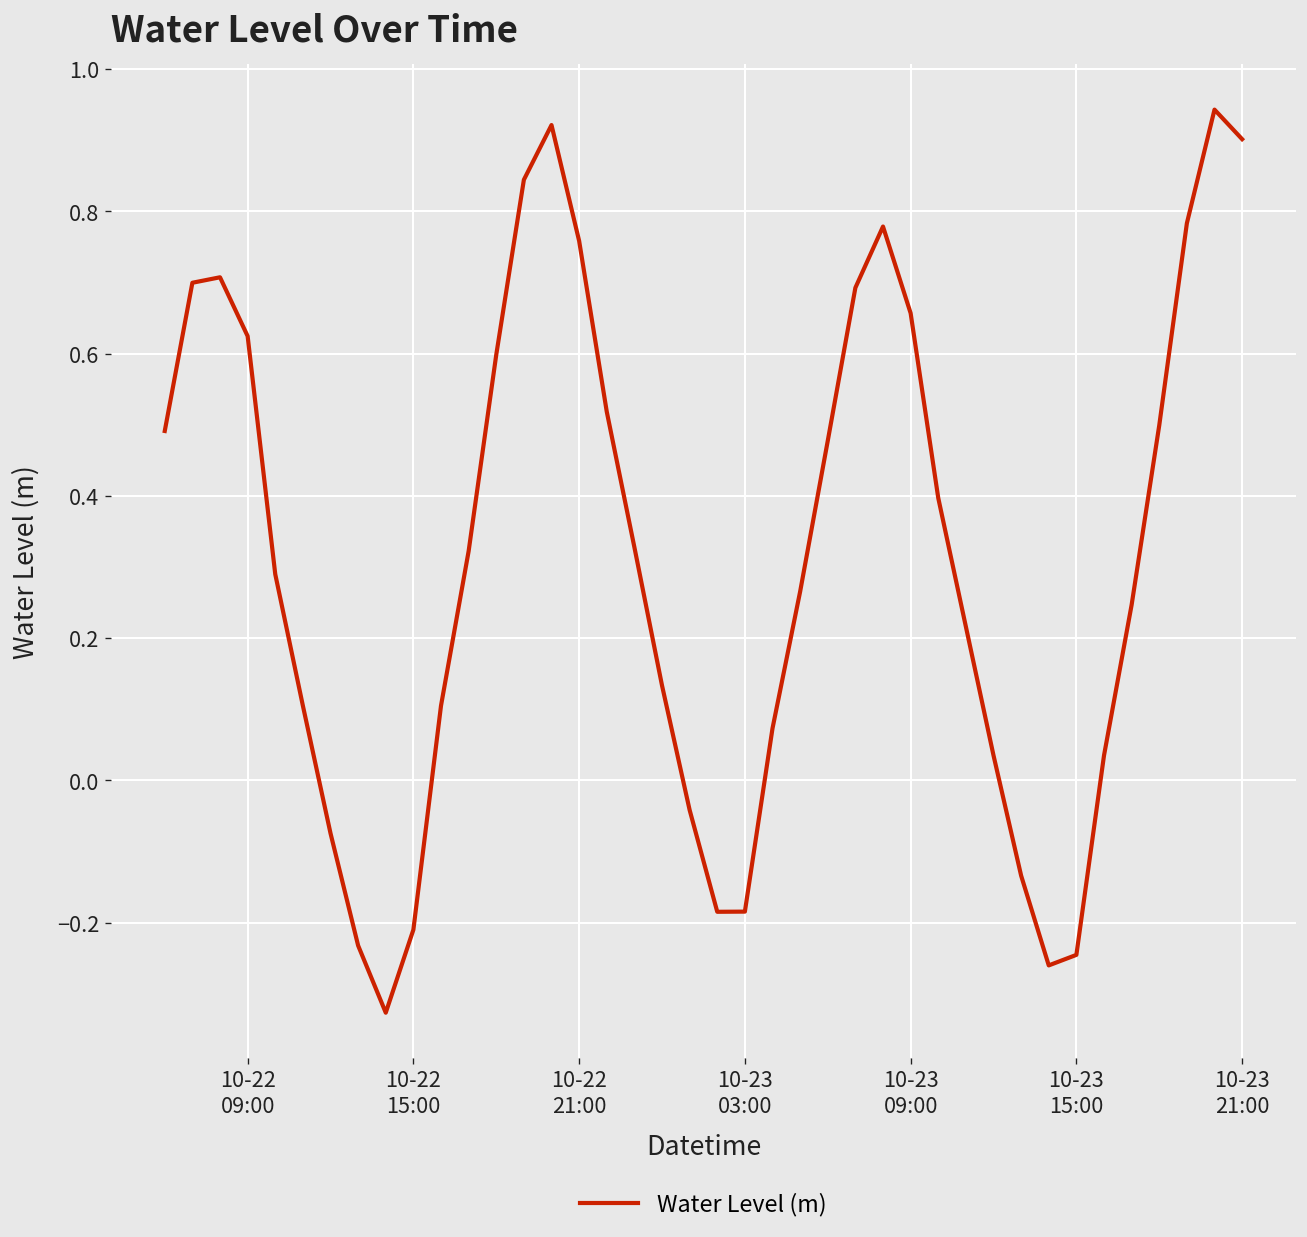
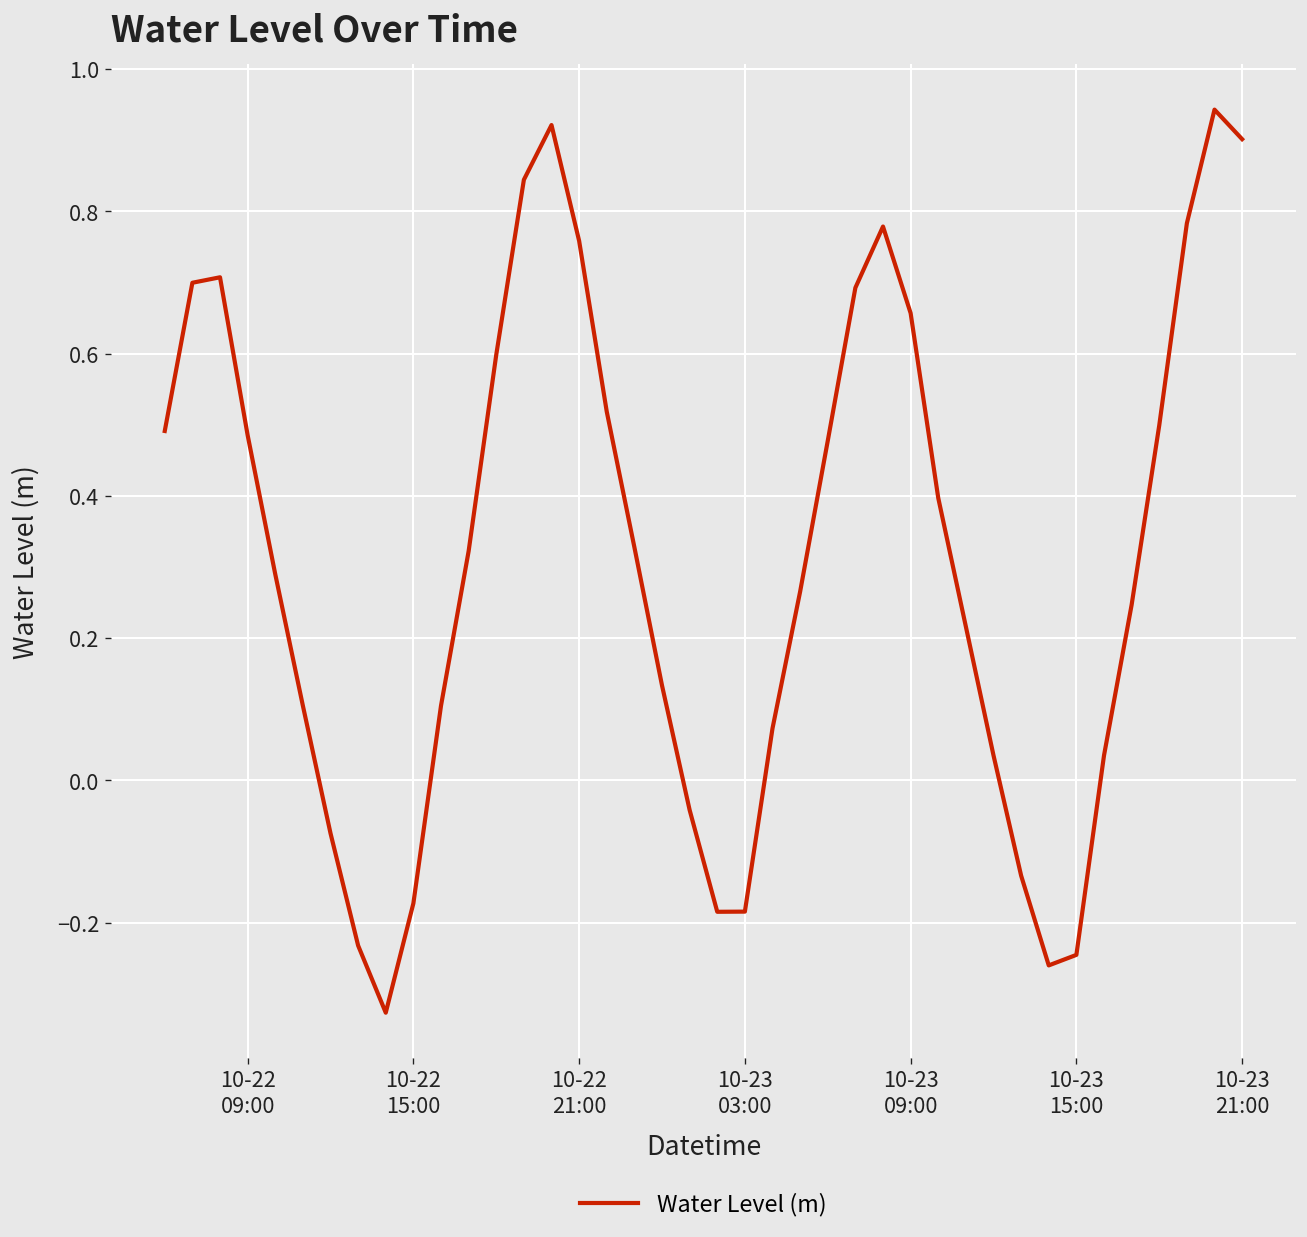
10-22 09:00: 0.62 -> 0.49
10-22 15:00: -0.21 -> -0.17
